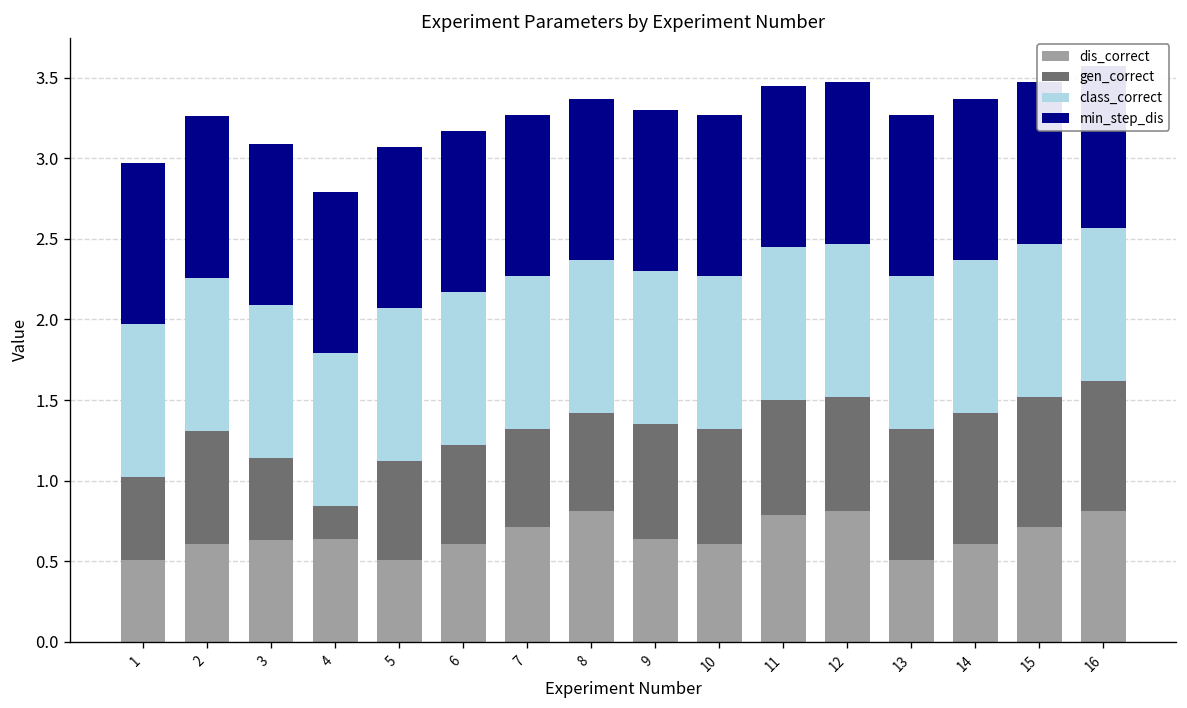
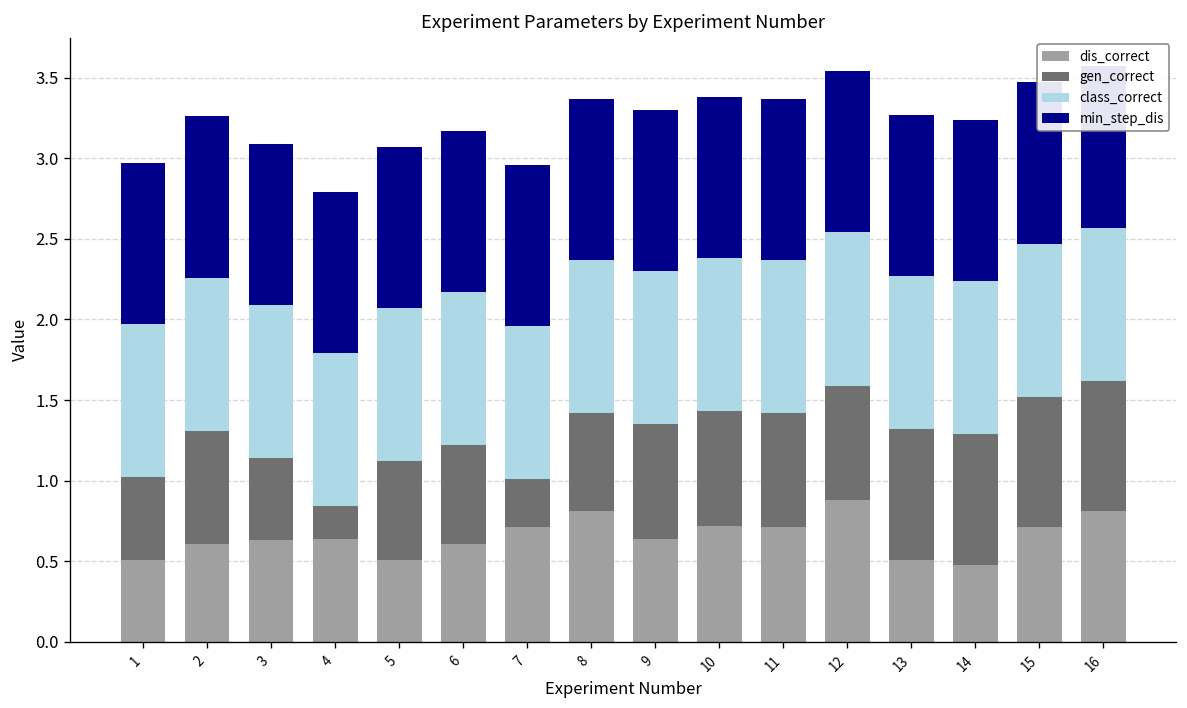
gen_correct, 7: 0.61 -> 0.30
dis_correct, 10: 0.61 -> 0.72
dis_correct, 11: 0.79 -> 0.71
dis_correct, 12: 0.81 -> 0.88
dis_correct, 14: 0.61 -> 0.48
